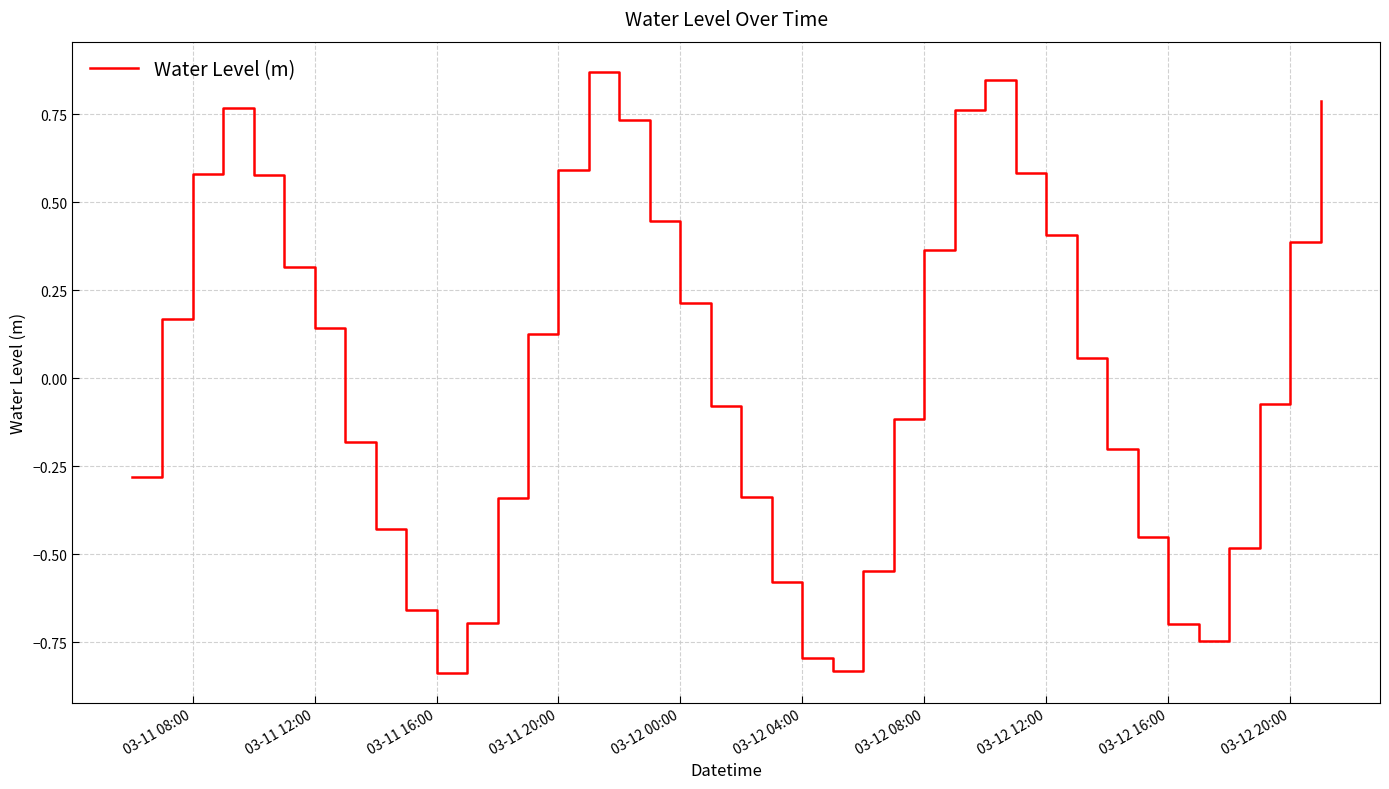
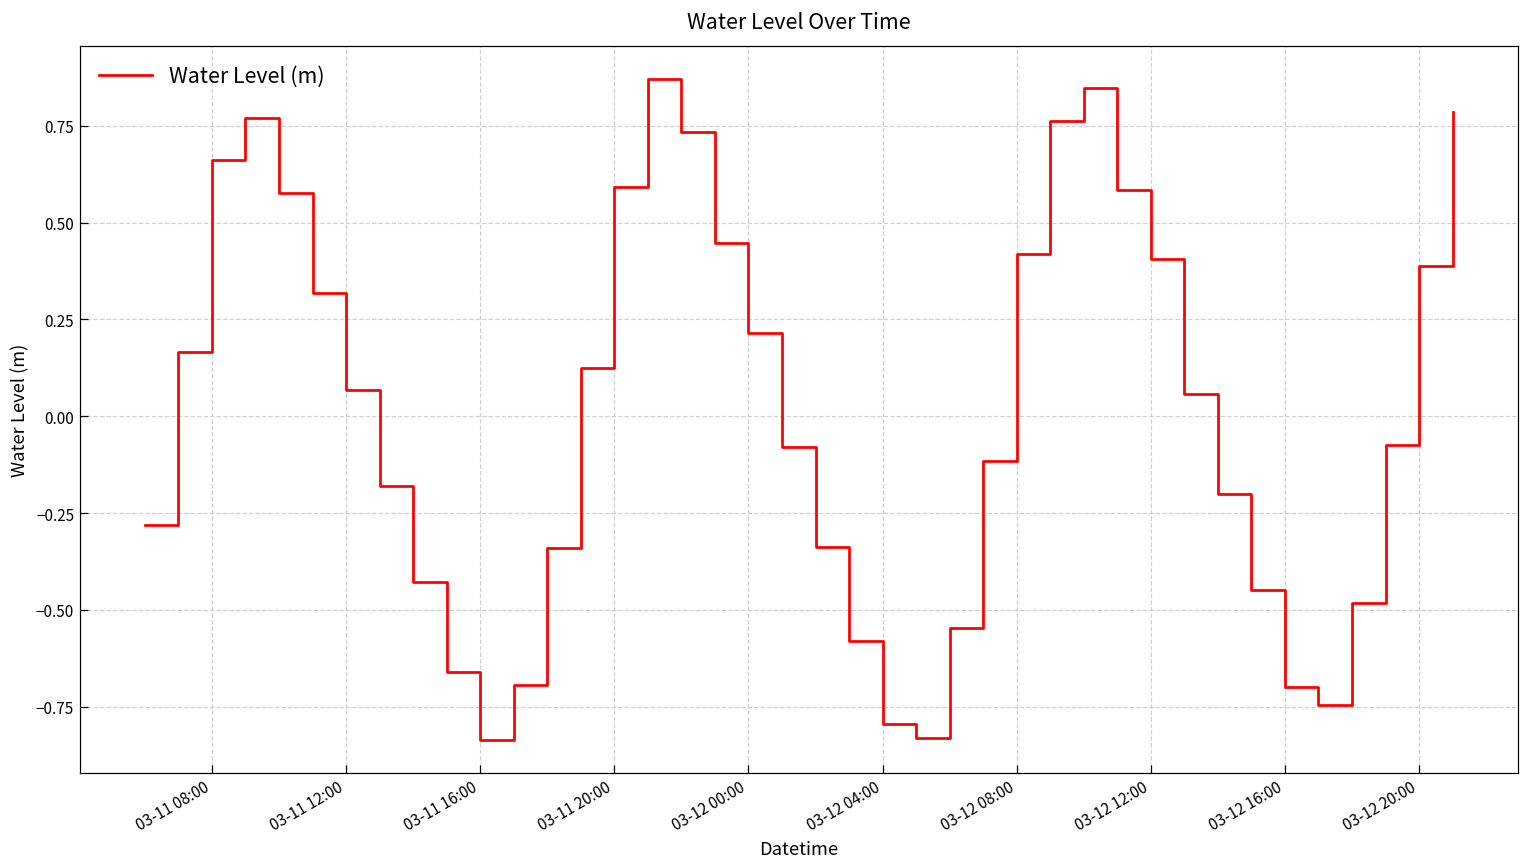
03-11 08:00: 0.58 -> 0.66
03-11 12:00: 0.14 -> 0.07
03-12 08:00: 0.36 -> 0.42
